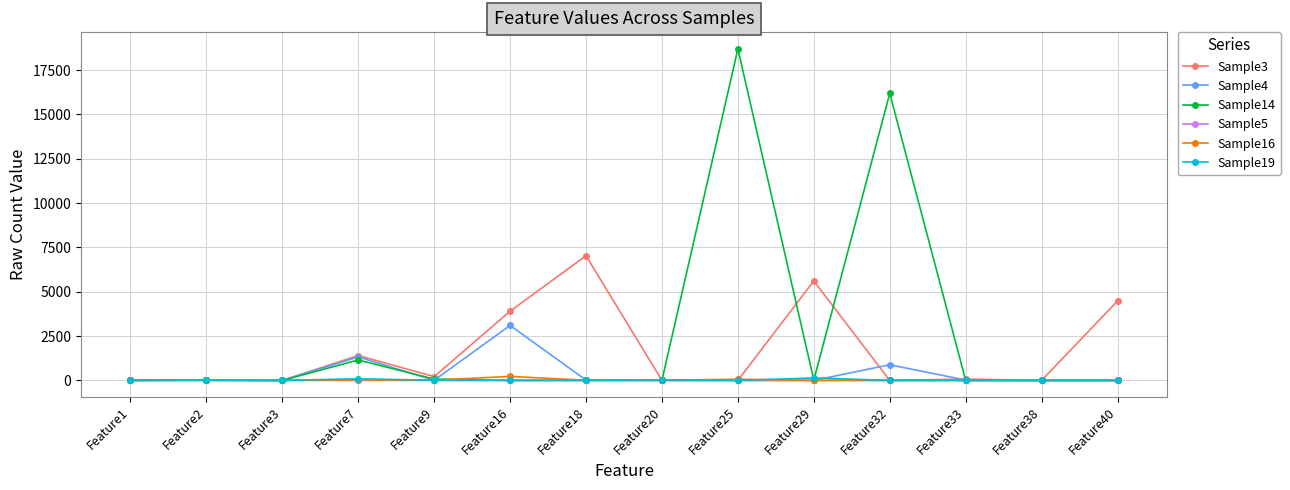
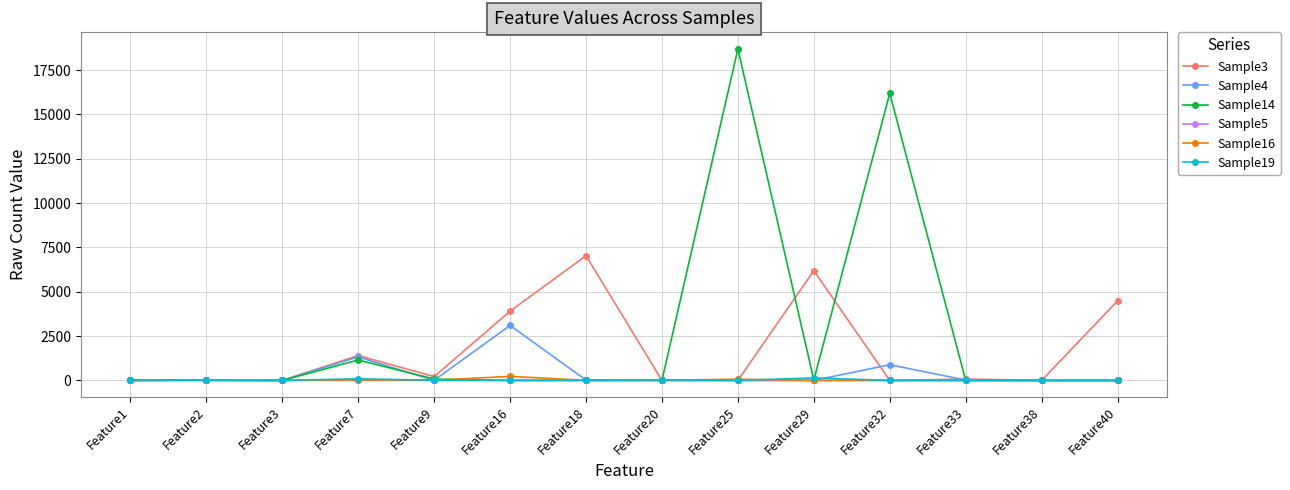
Sample3, Feature29: 5600 -> 6200
